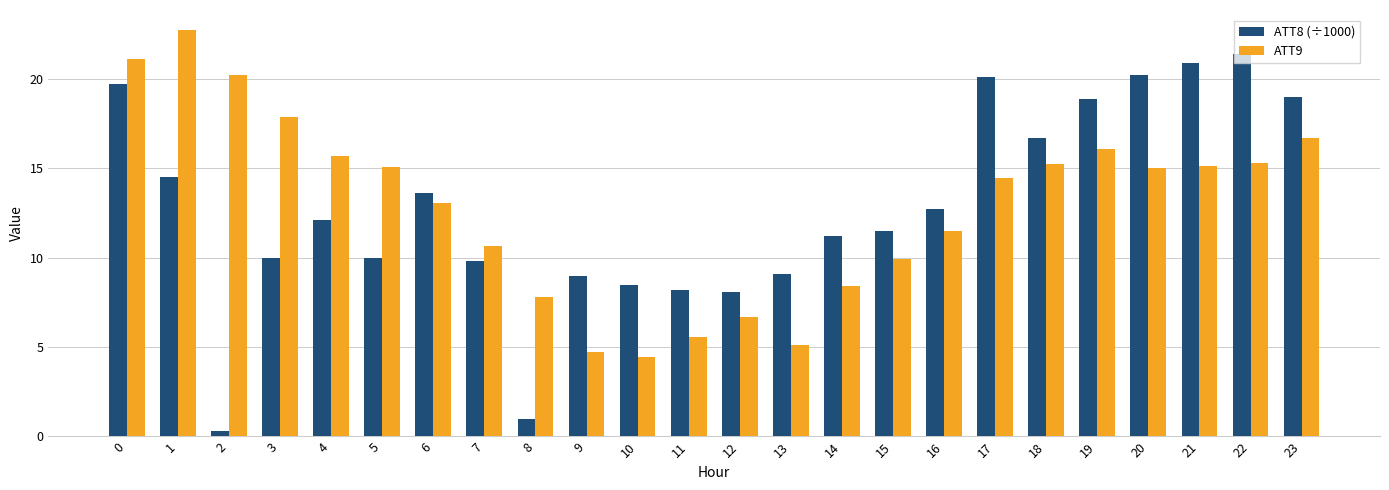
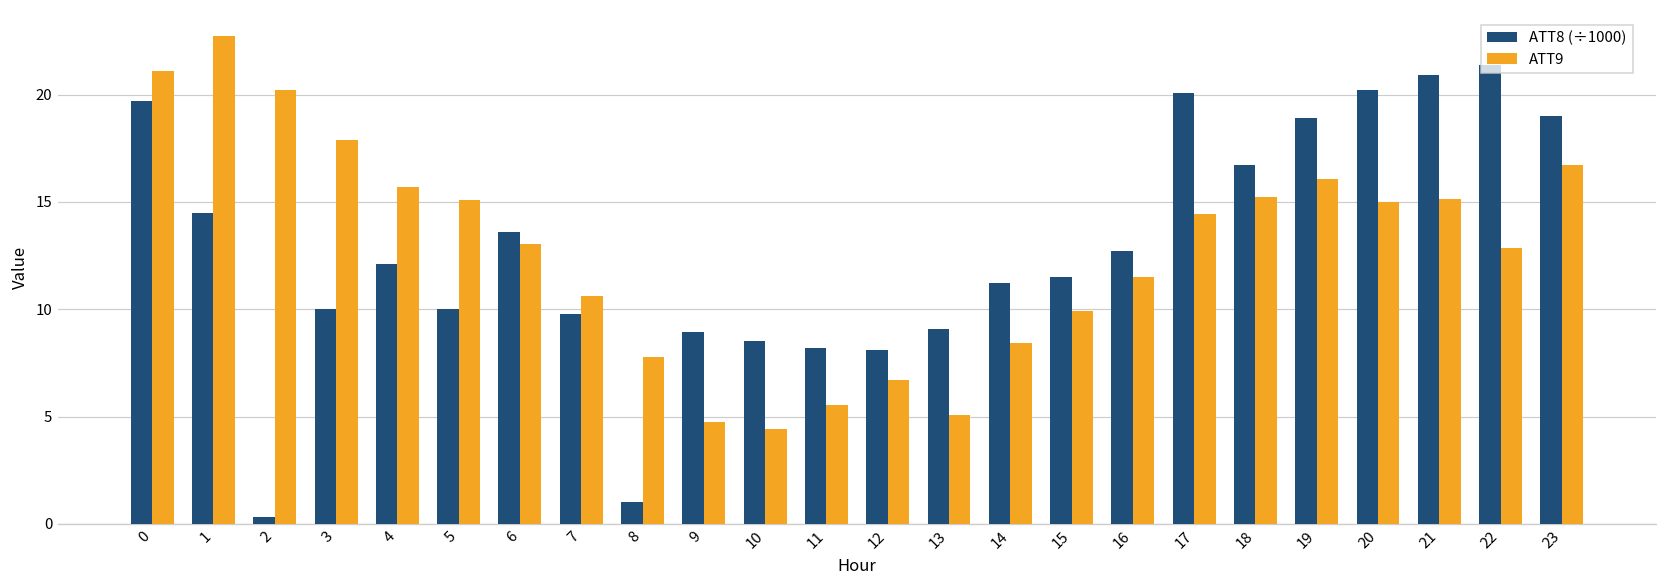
ATT9, 22: 15.3 -> 12.9
